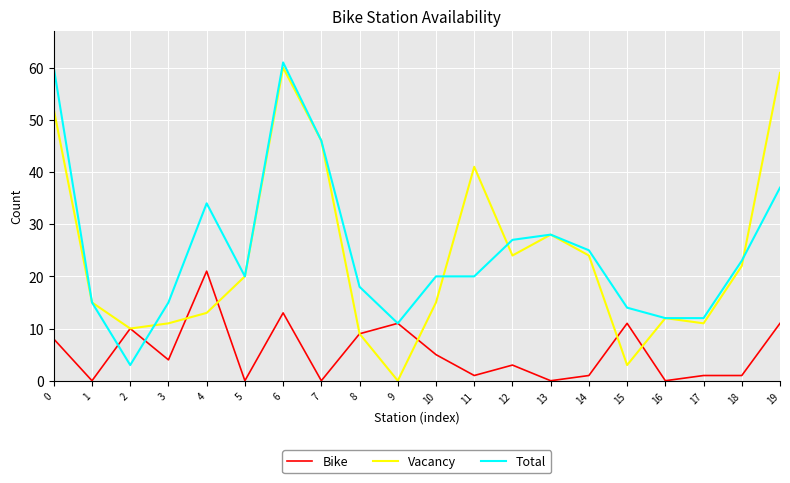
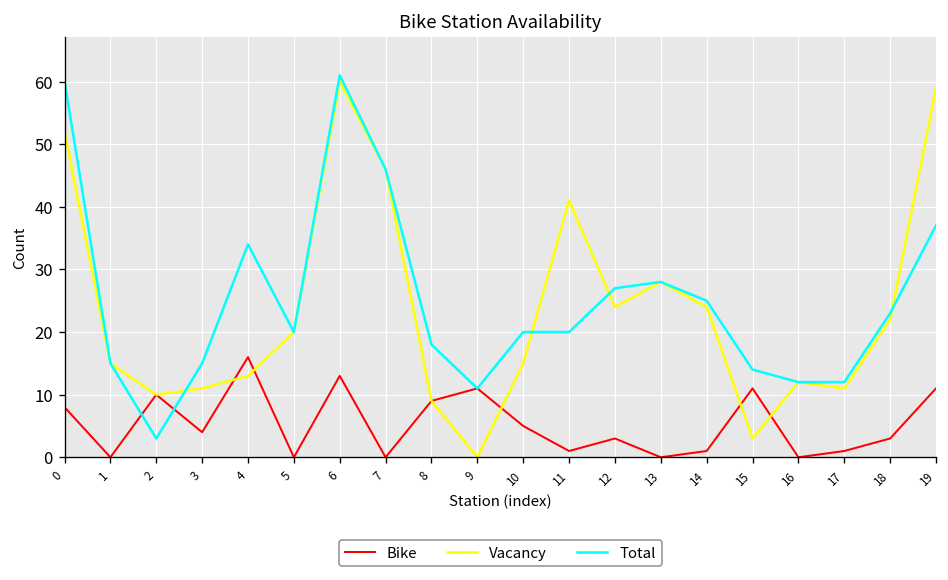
Bike, 4: 21 -> 16
Bike, 18: 1 -> 3
